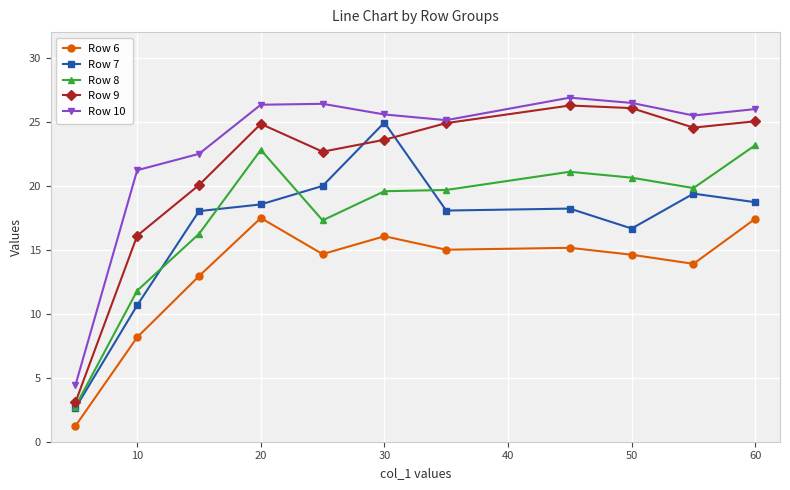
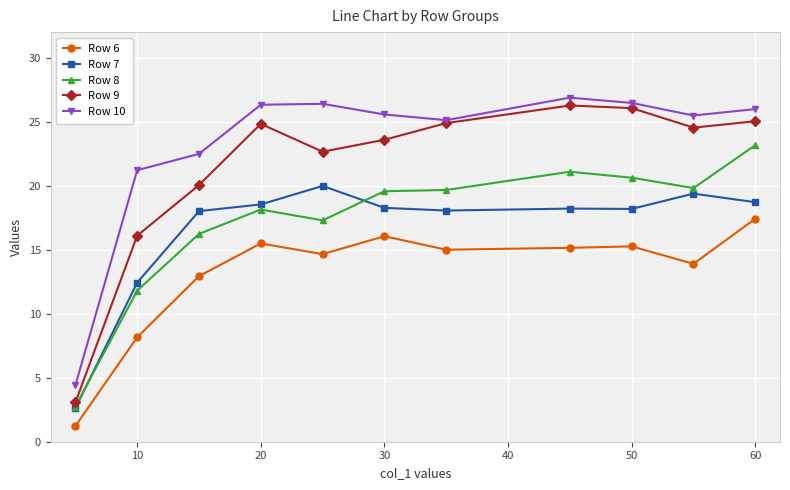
Row 7, 10: 10.7 -> 12.4
Row 6, 20: 17.5 -> 15.5
Row 8, 20: 22.8 -> 18.1
Row 7, 30: 24.9 -> 18.3
Row 6, 50: 14.6 -> 15.3
Row 7, 50: 16.7 -> 18.2
